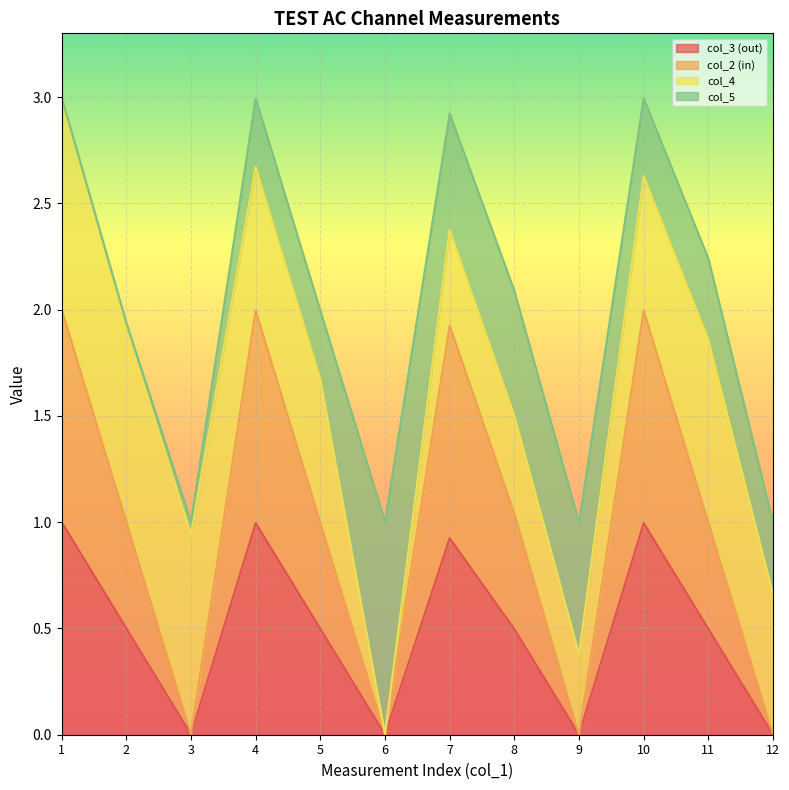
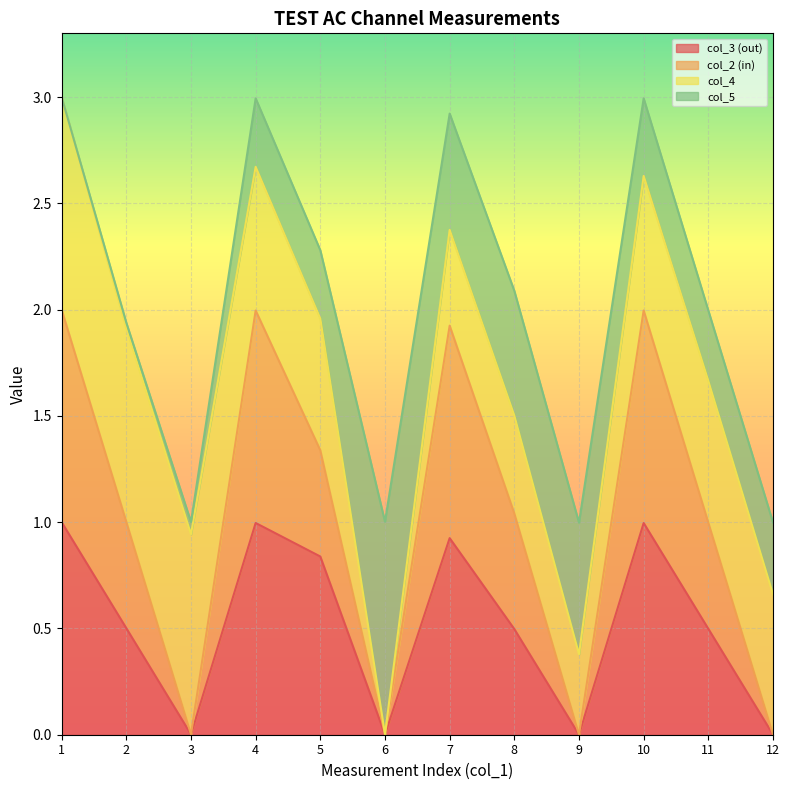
col_3 (out), 5: 0.50 -> 0.84
col_4, 5: 0.68 -> 0.62
col_4, 11: 0.86 -> 0.67
col_5, 11: 0.38 -> 0.33
